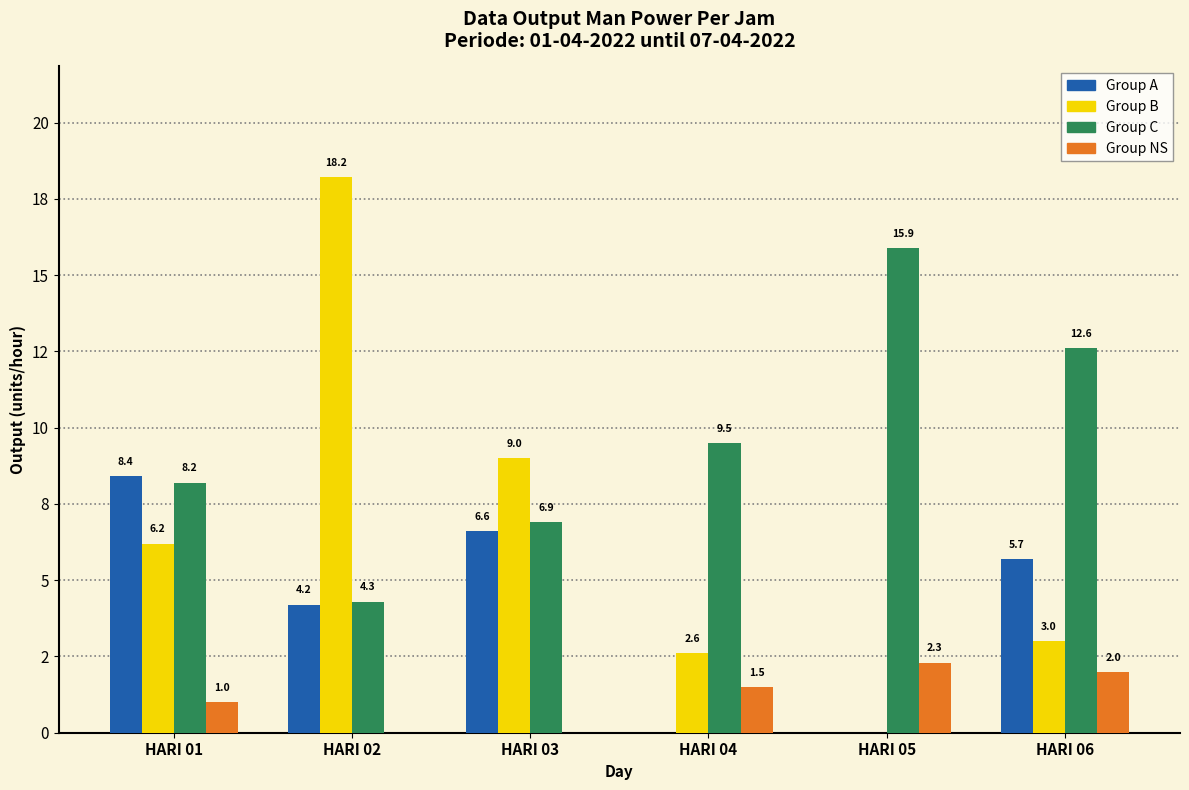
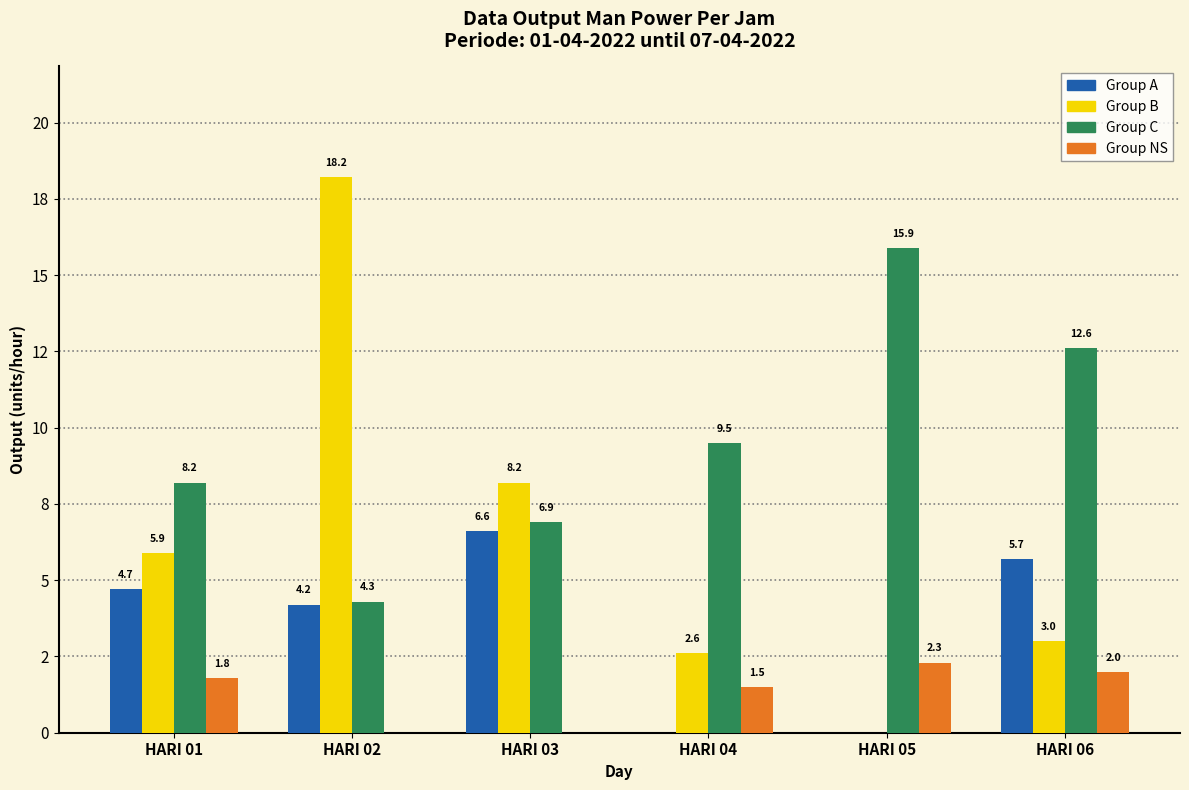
Group A, HARI 01: 8.4 -> 4.7
Group B, HARI 01: 6.2 -> 5.9
Group NS, HARI 01: 1.0 -> 1.8
Group B, HARI 03: 9.0 -> 8.2
